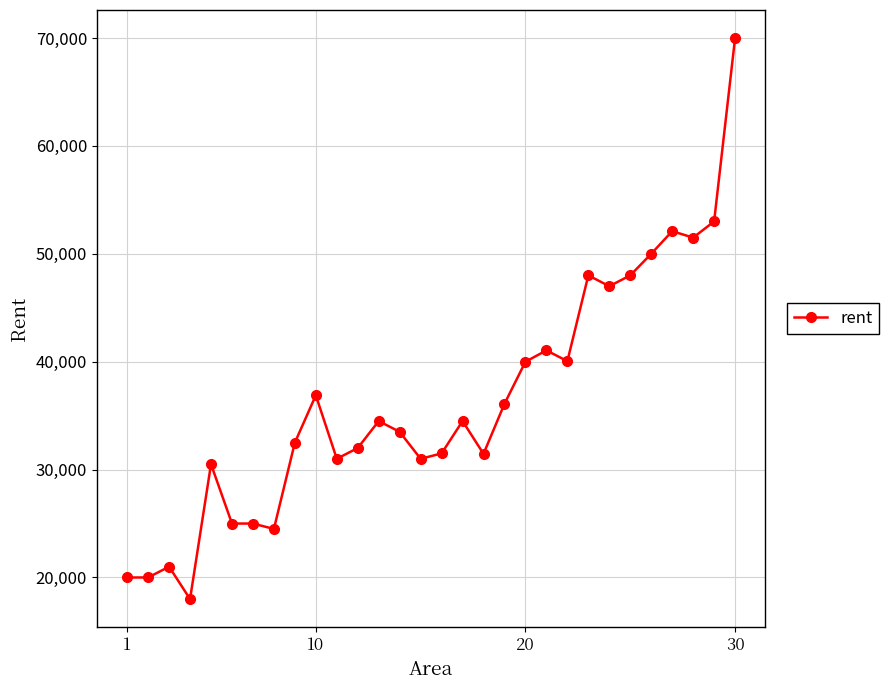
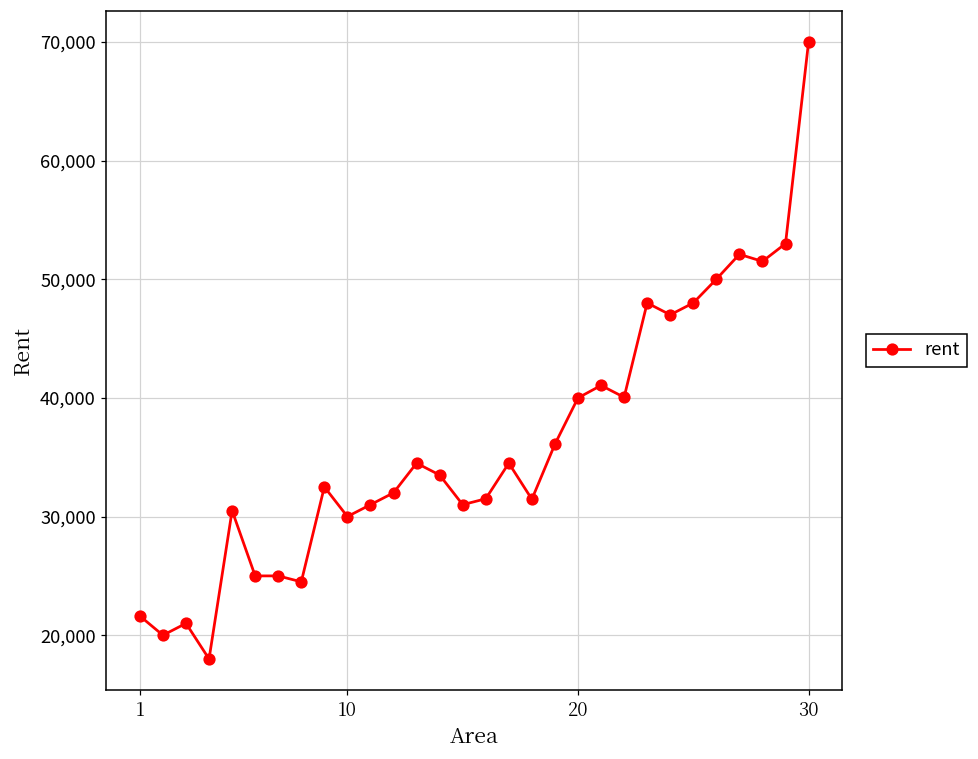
1: 20,000 -> 21,600
10: 36,900 -> 30,000
